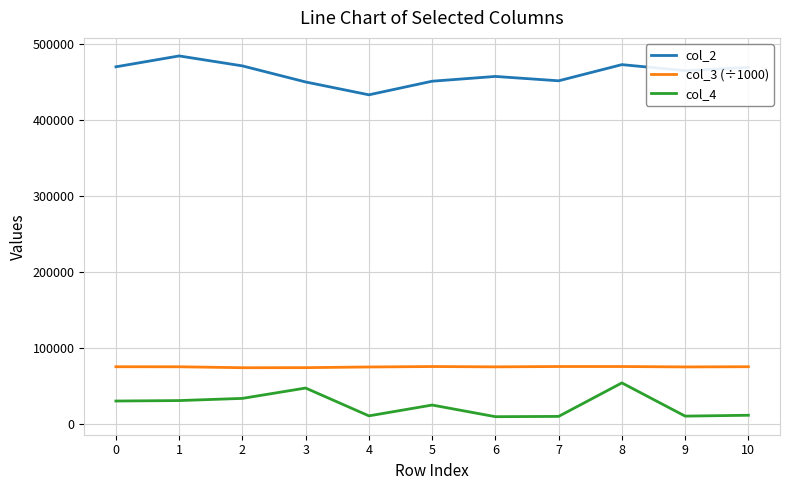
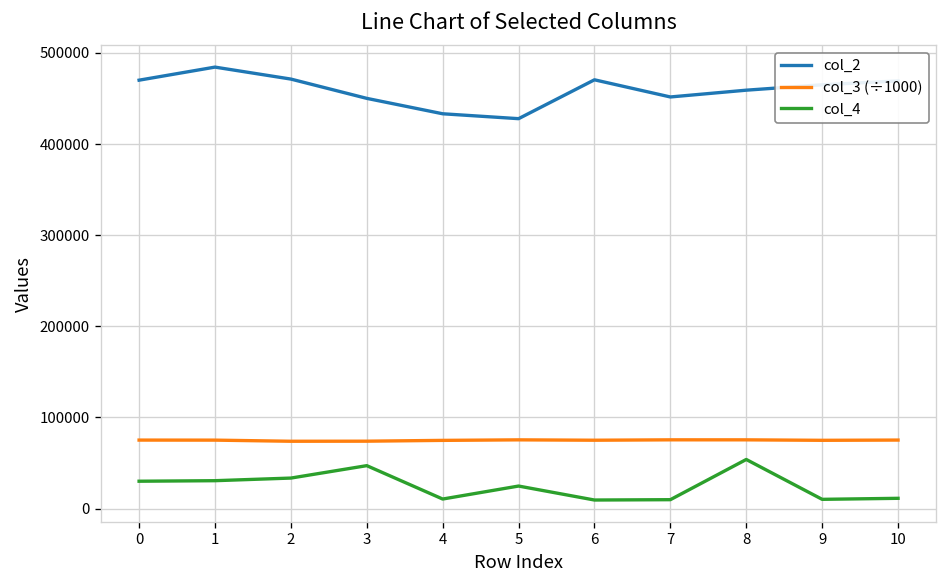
col_2, 5: 450000 -> 430000
col_2, 6: 460000 -> 470000
col_2, 8: 470000 -> 460000
